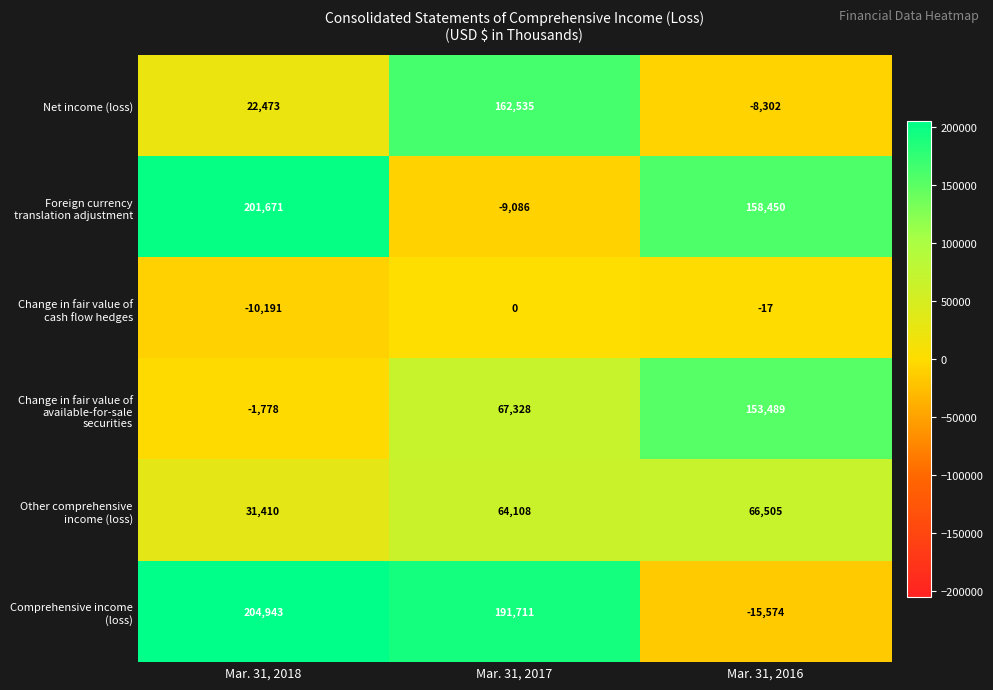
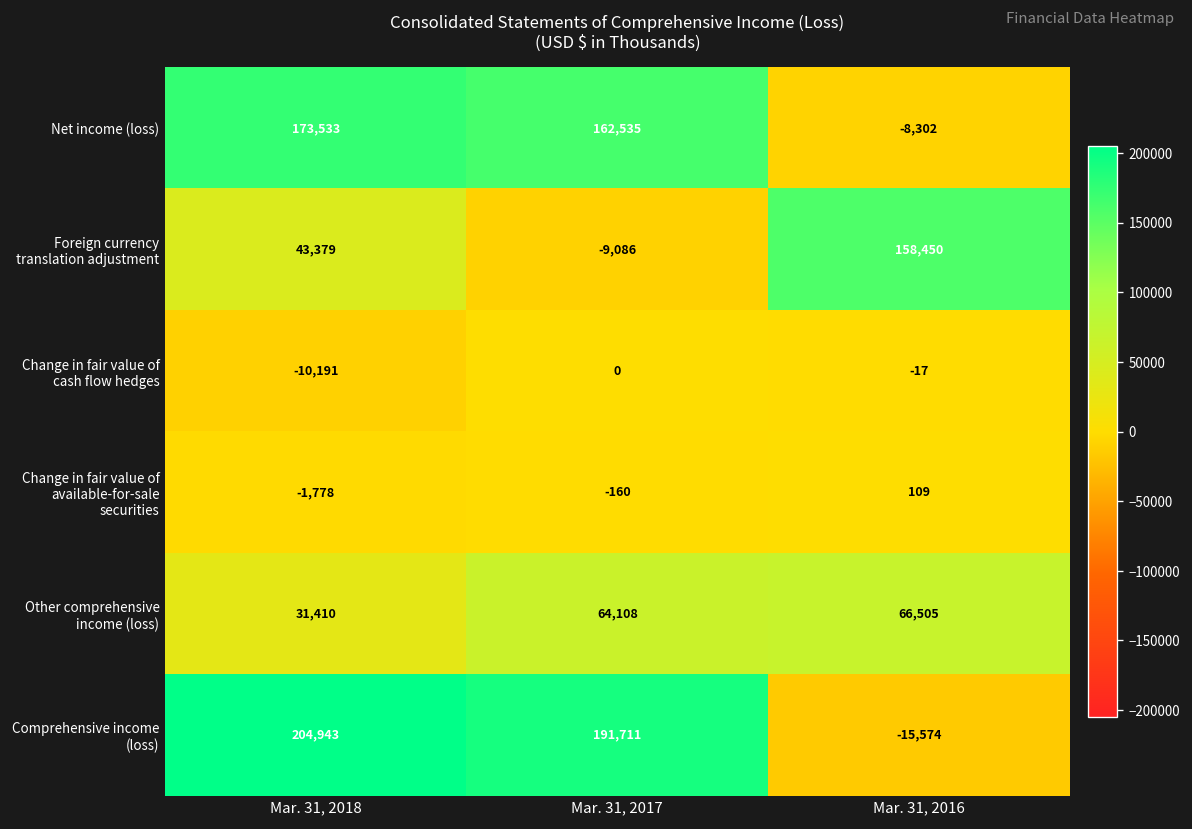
Net income (loss), Mar. 31, 2018: 22,473 -> 173,533
Foreign currency translation adjustment, Mar. 31, 2018: 201,671 -> 43,379
Change in fair value of available-for-sale securities, Mar. 31, 2017: 67,328 -> -160
Change in fair value of available-for-sale securities, Mar. 31, 2016: 153,489 -> 109
